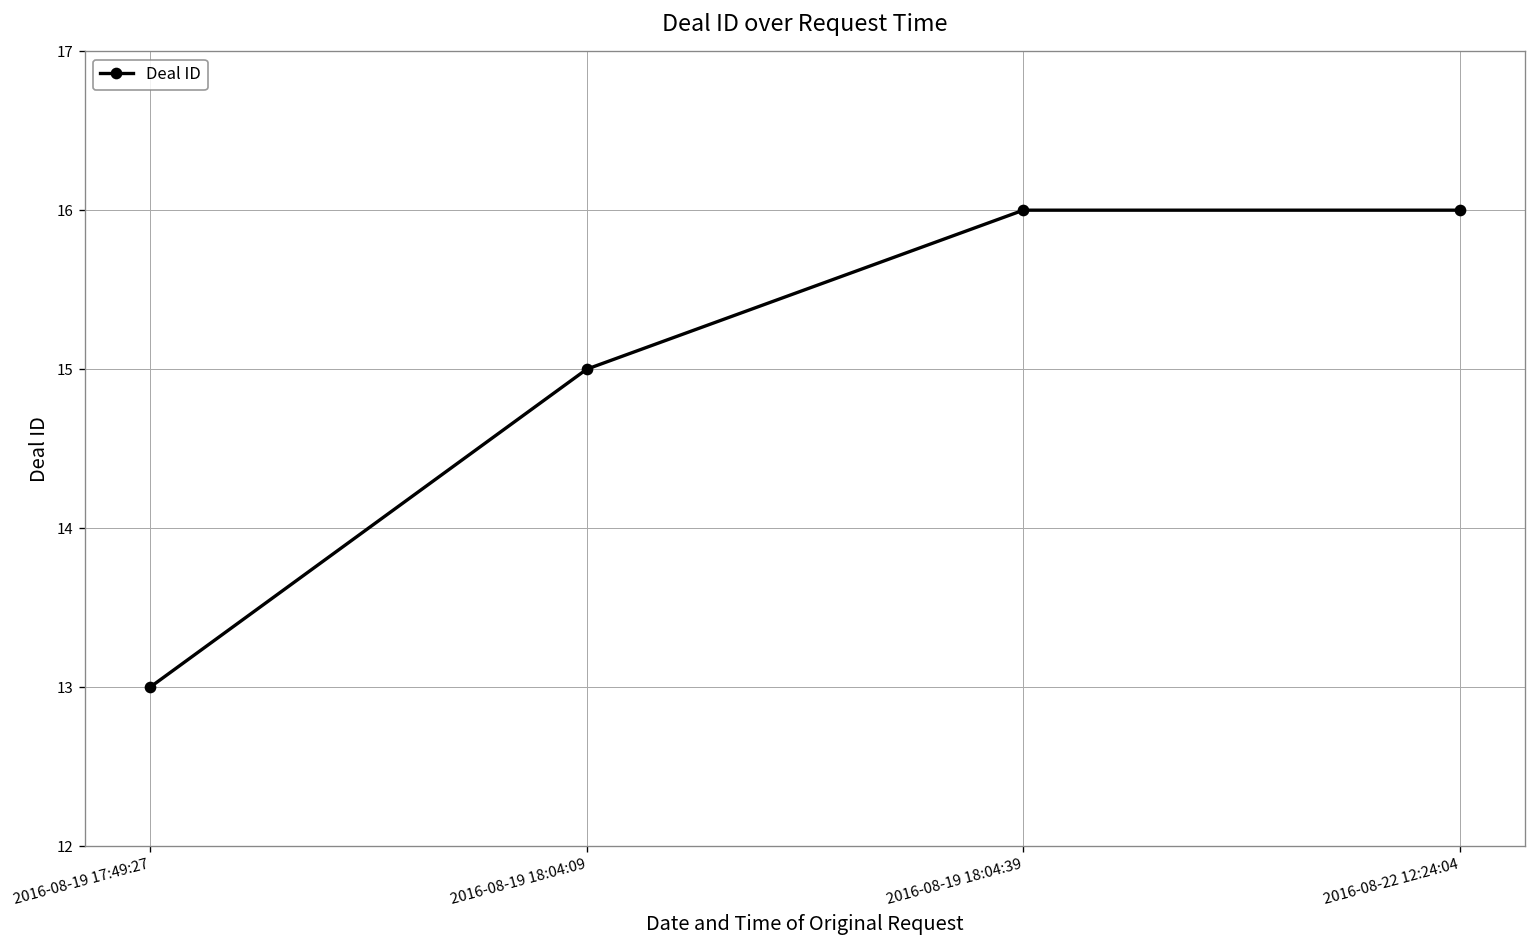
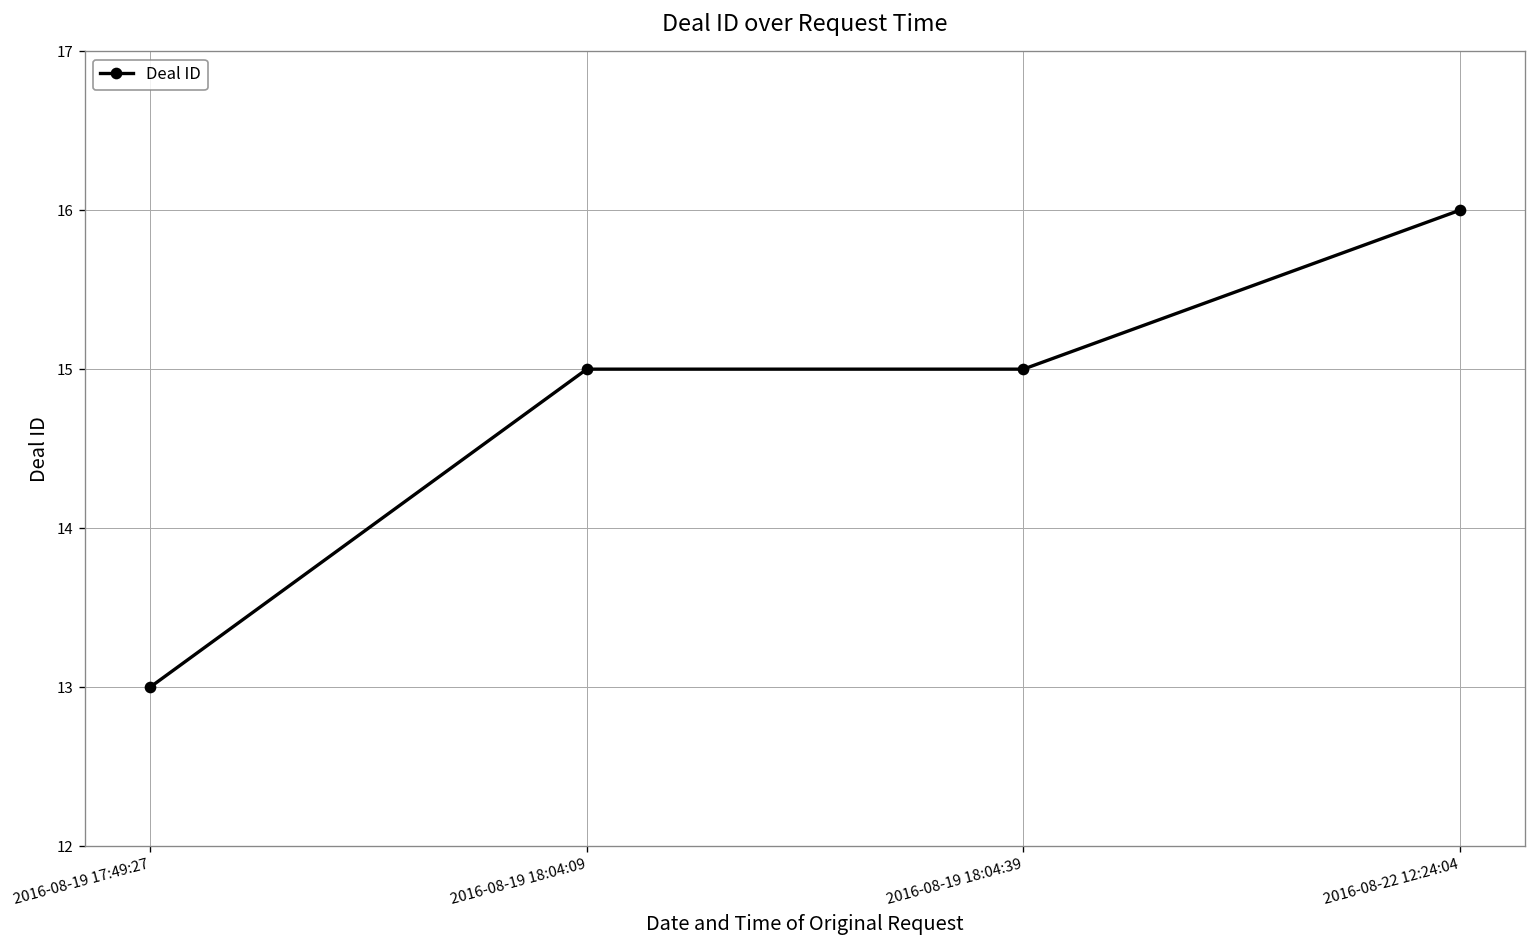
2016-08-19 18:04:39: 16 -> 15
